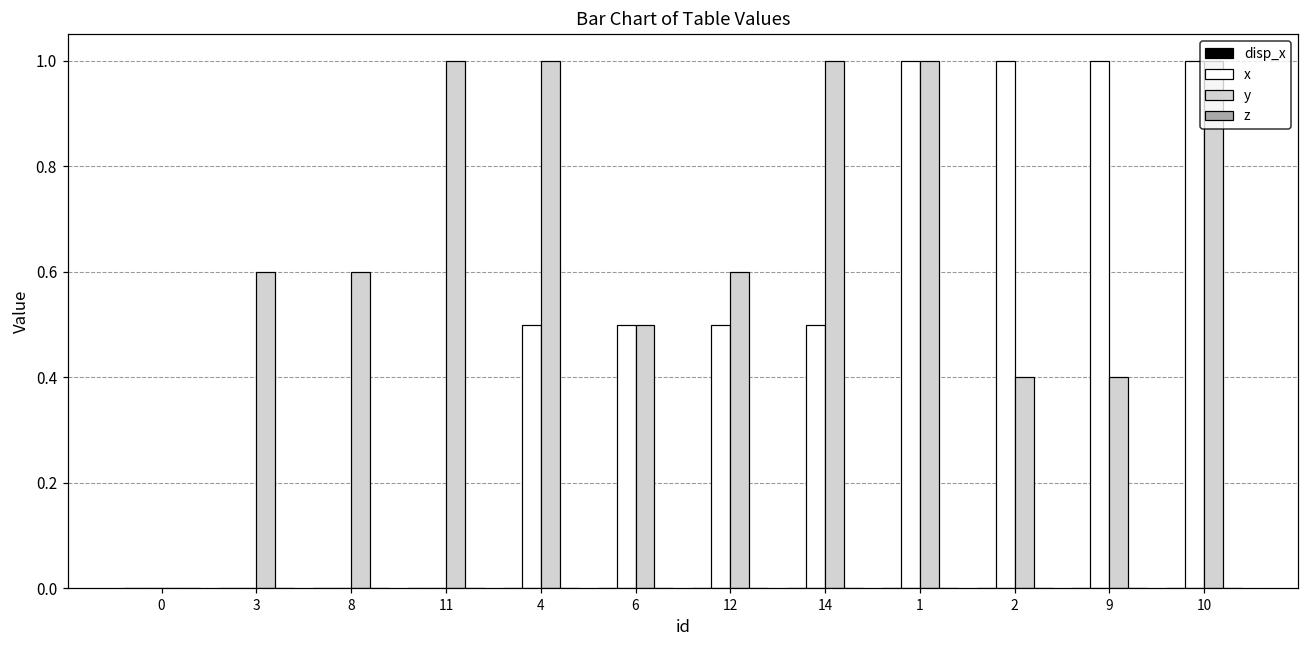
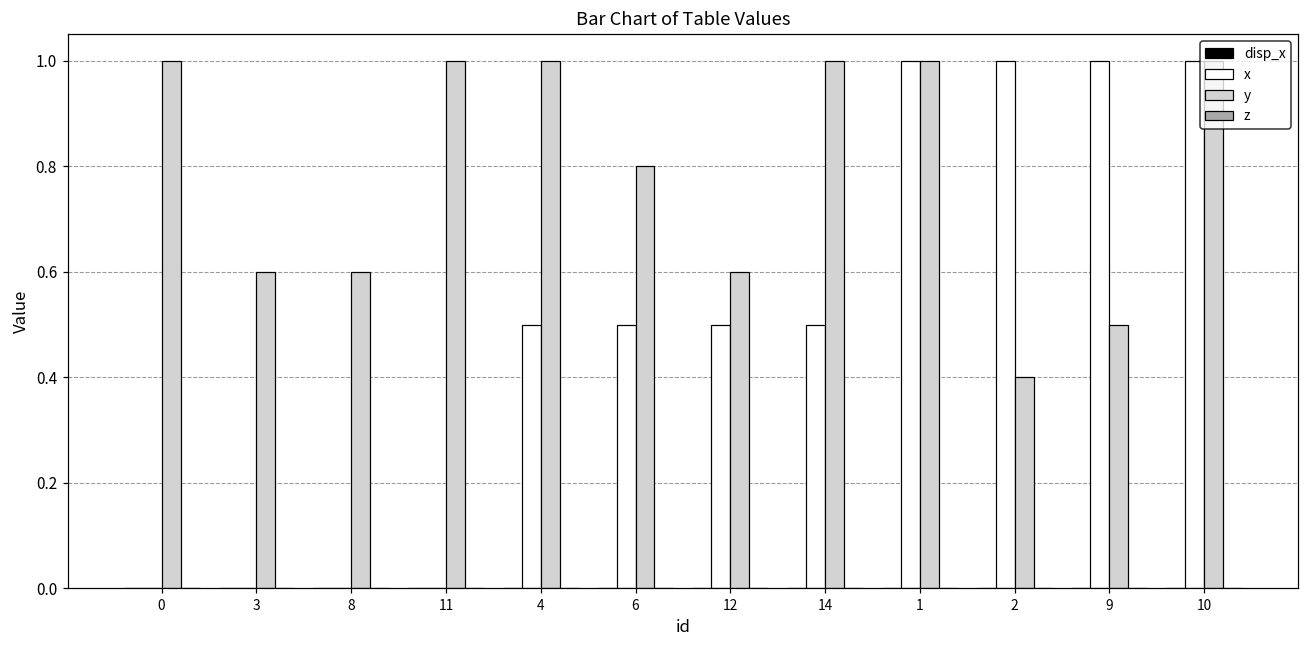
y, 0: 0 -> 1
y, 6: 0.5 -> 0.8
y, 9: 0.4 -> 0.5
